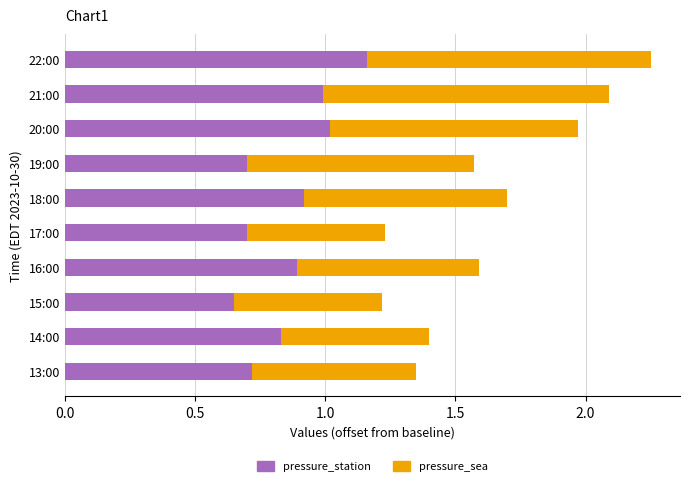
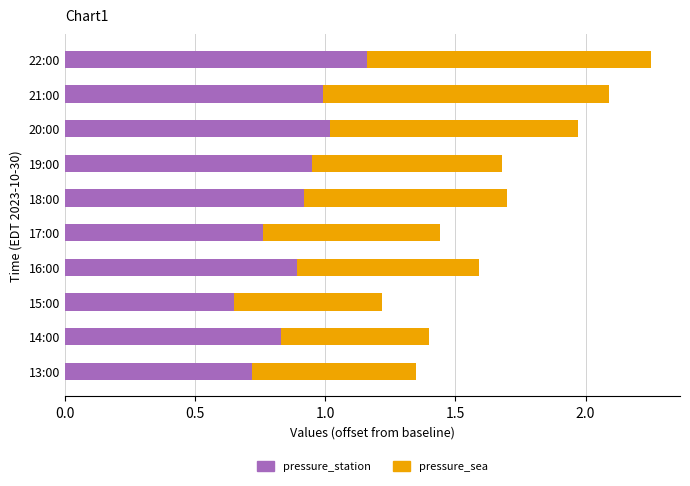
pressure_station, 19:00: 0.70 -> 0.95
pressure_sea, 19:00: 0.87 -> 0.73
pressure_station, 17:00: 0.70 -> 0.76
pressure_sea, 17:00: 0.53 -> 0.68
